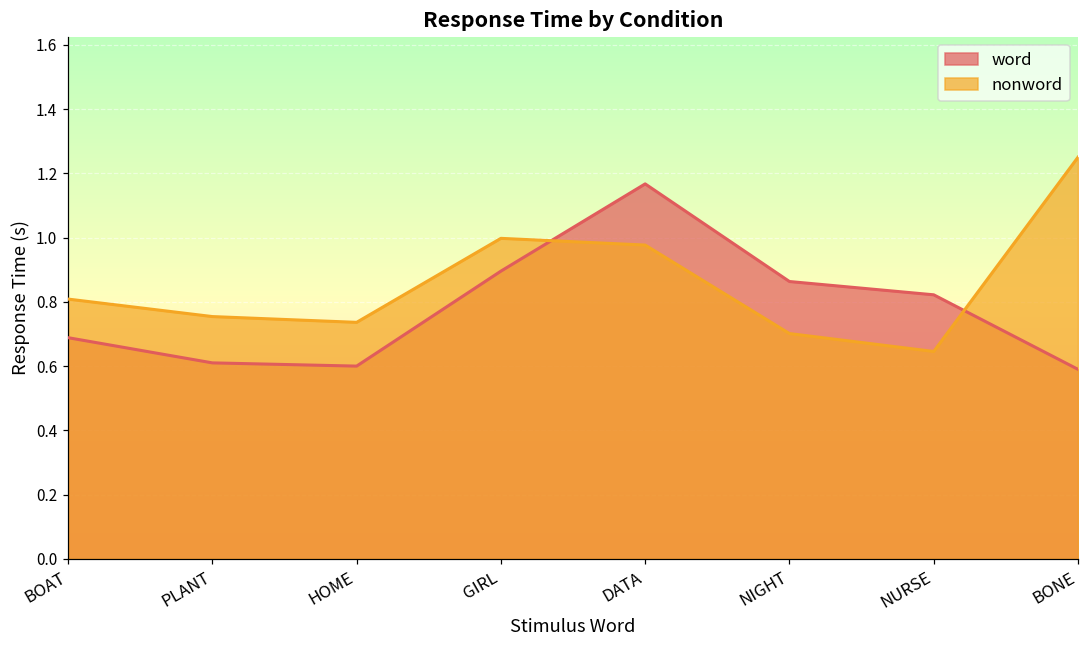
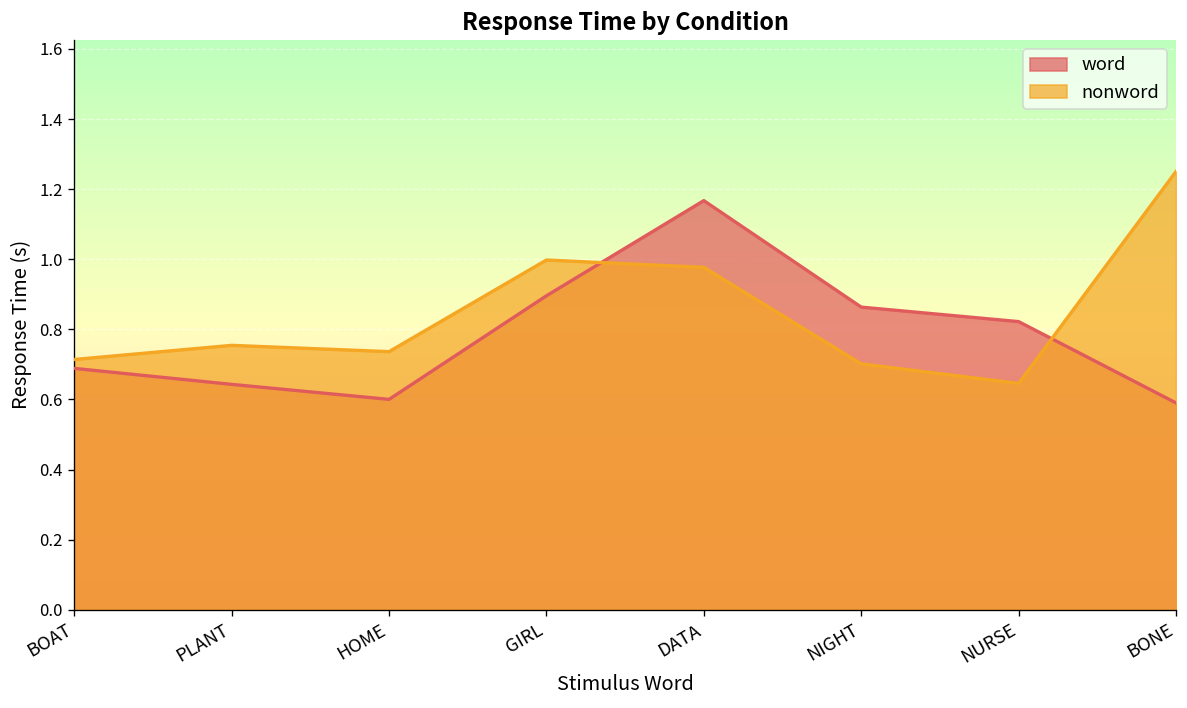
nonword, BOAT: 0.81 -> 0.71
word, PLANT: 0.61 -> 0.64
